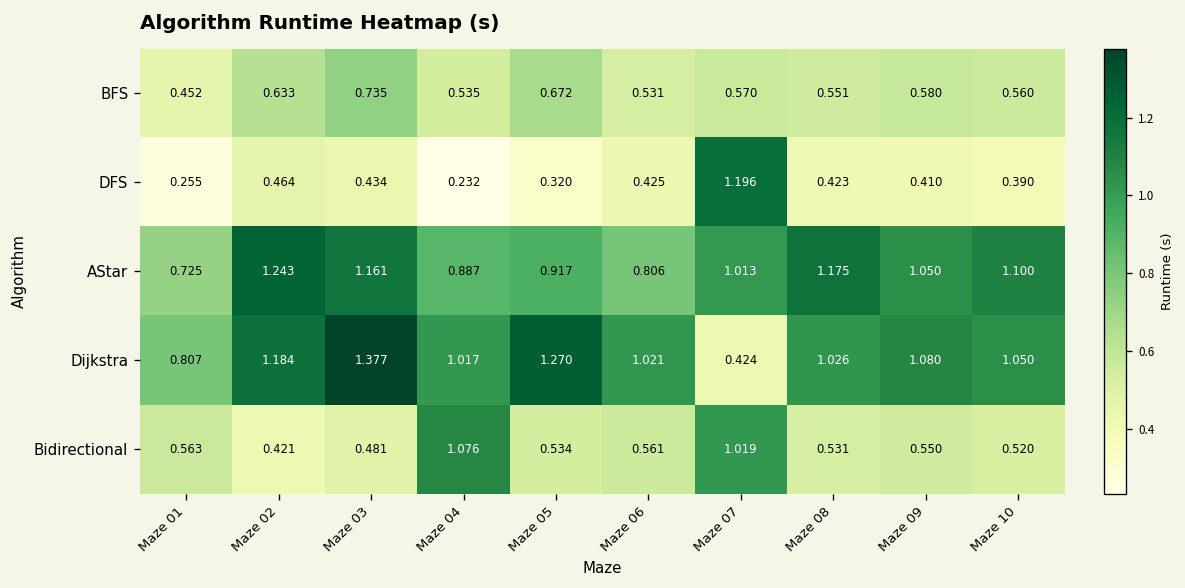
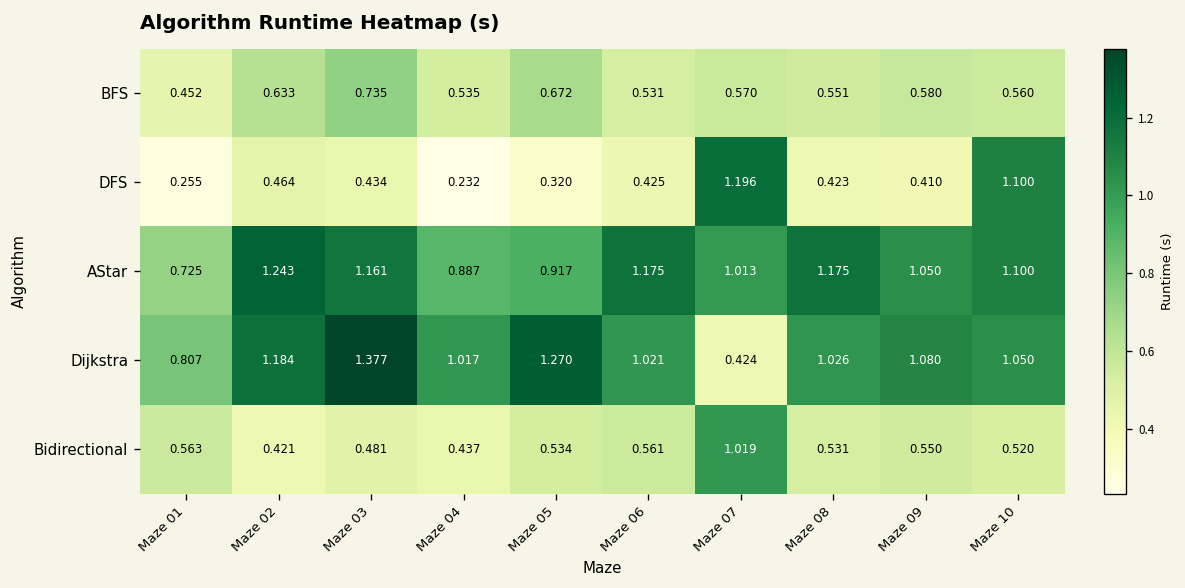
DFS, Maze 10: 0.390 -> 1.100
AStar, Maze 06: 0.806 -> 1.175
Bidirectional, Maze 04: 1.076 -> 0.437
